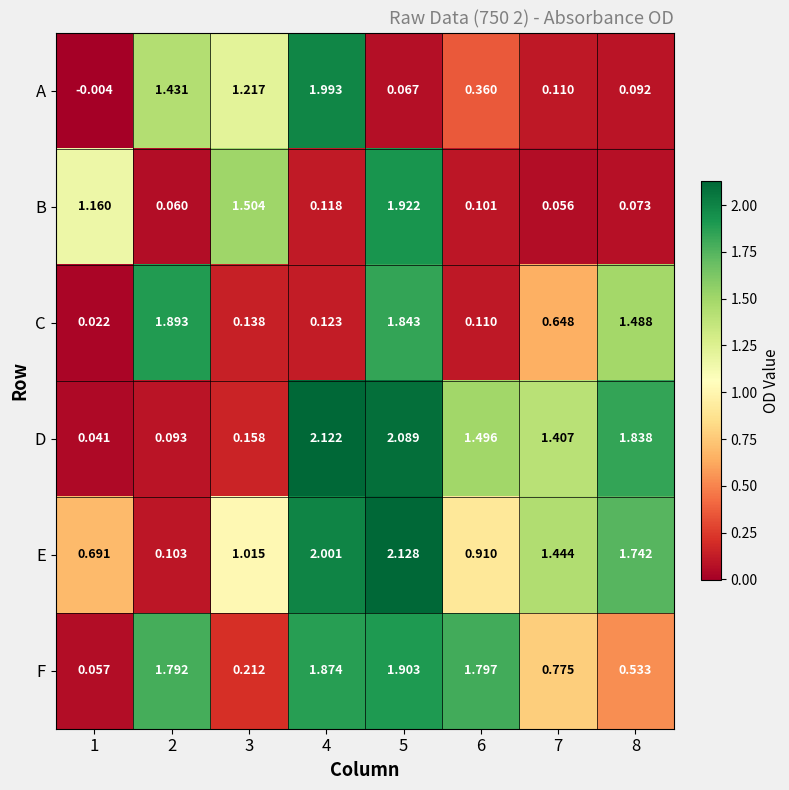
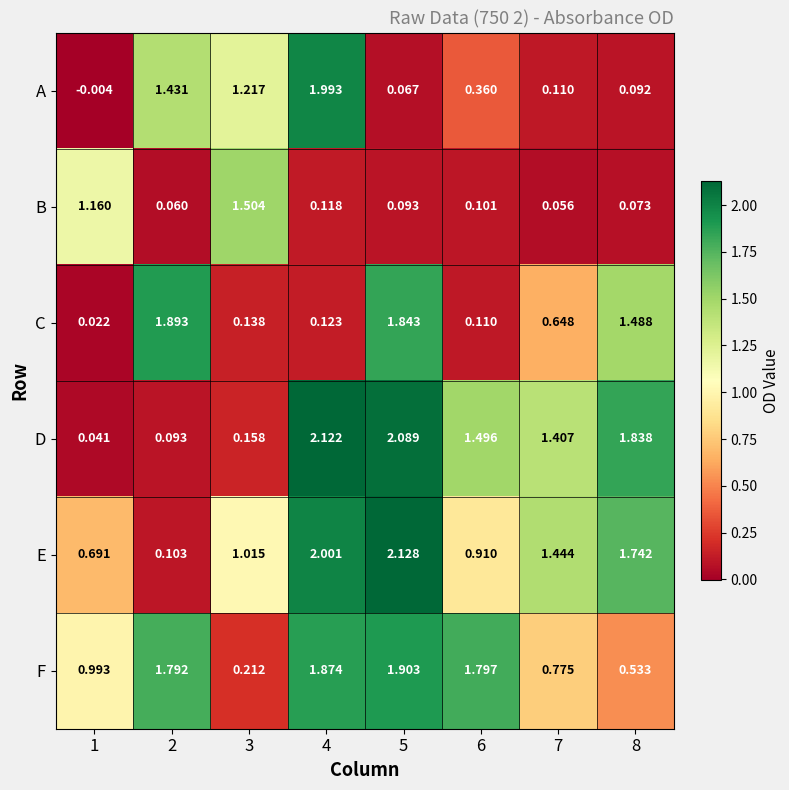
B, 5: 1.922 -> 0.093
F, 1: 0.057 -> 0.993
